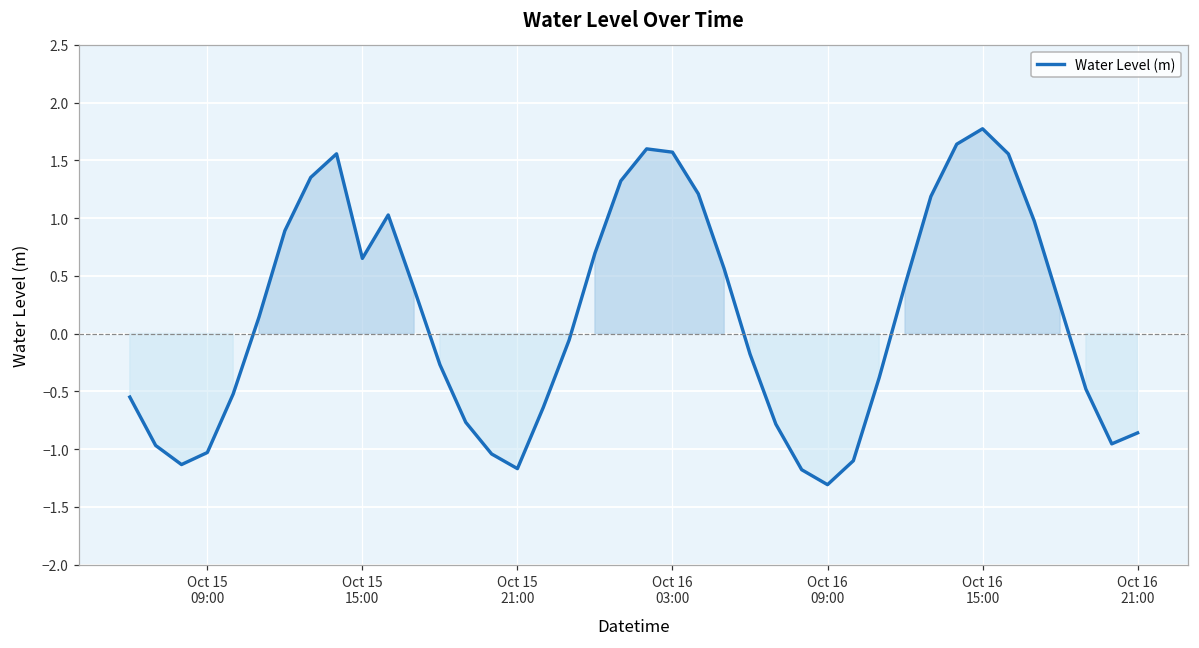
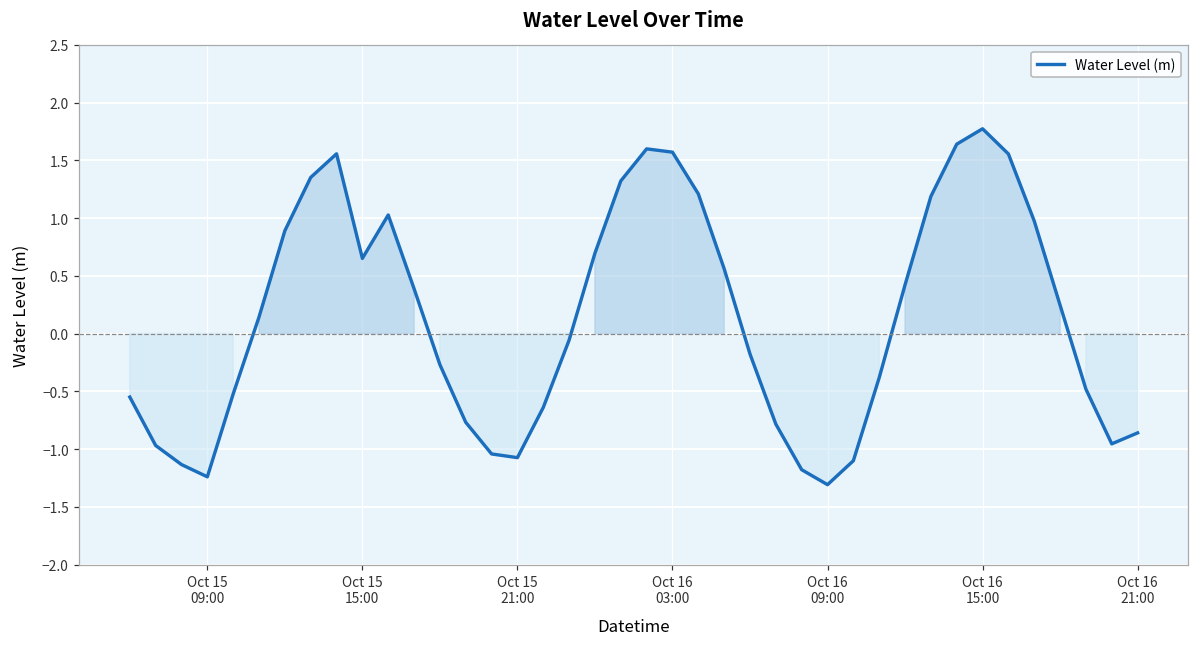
Oct 15 09:00: -1.03 -> -1.24
Oct 15 21:00: -1.17 -> -1.07
